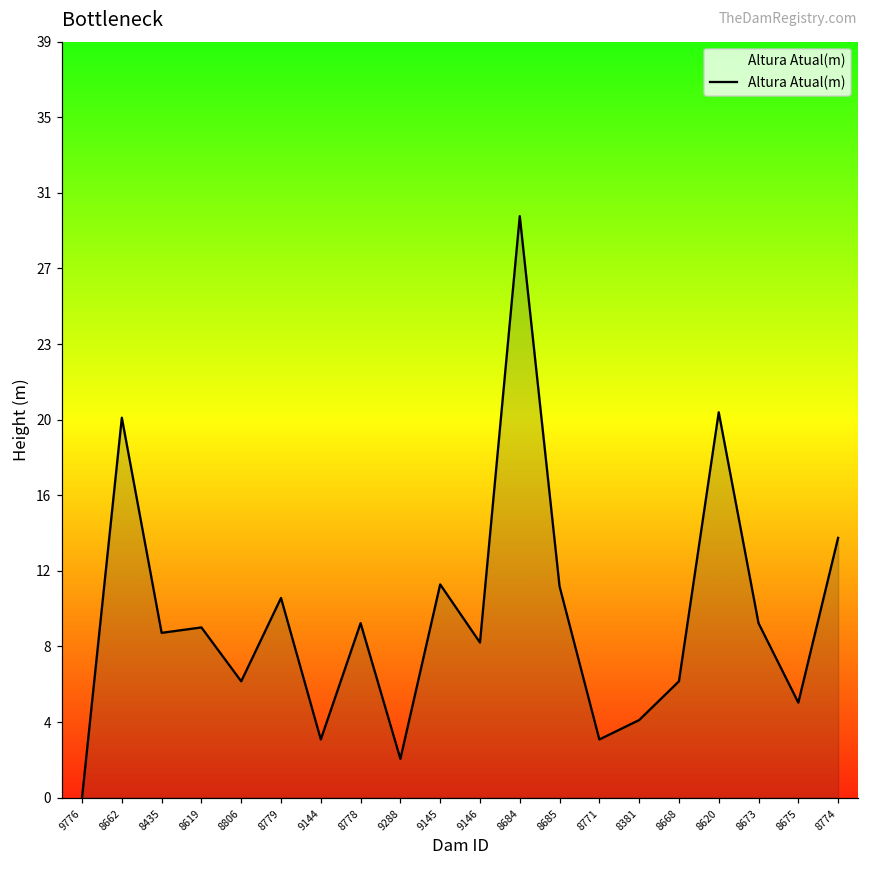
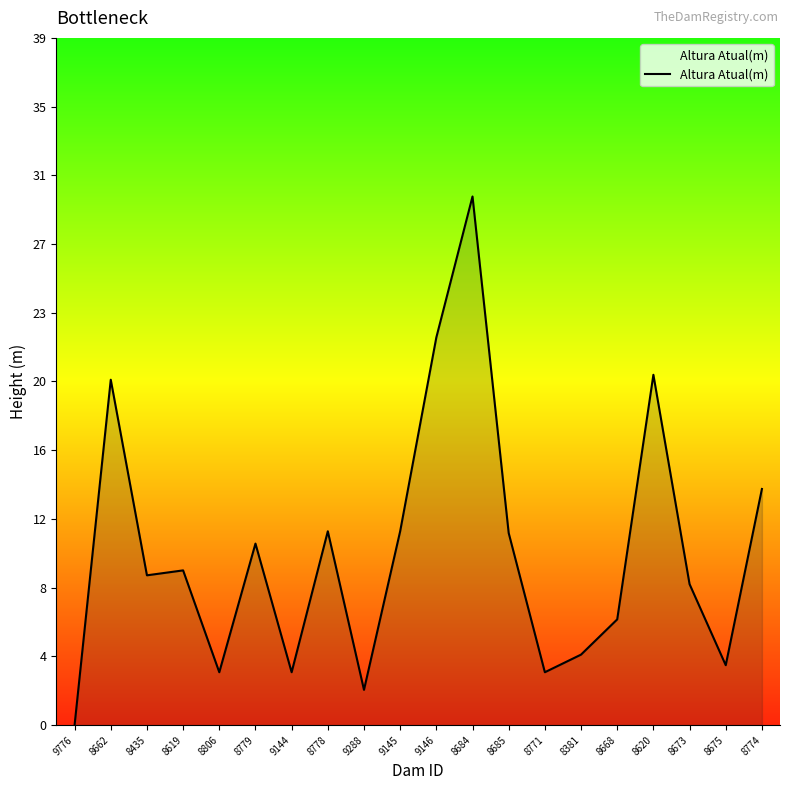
8806: 6 -> 3
8778: 9 -> 11
9146: 8 -> 22
8673: 9 -> 8
8675: 4.9 -> 3.4
